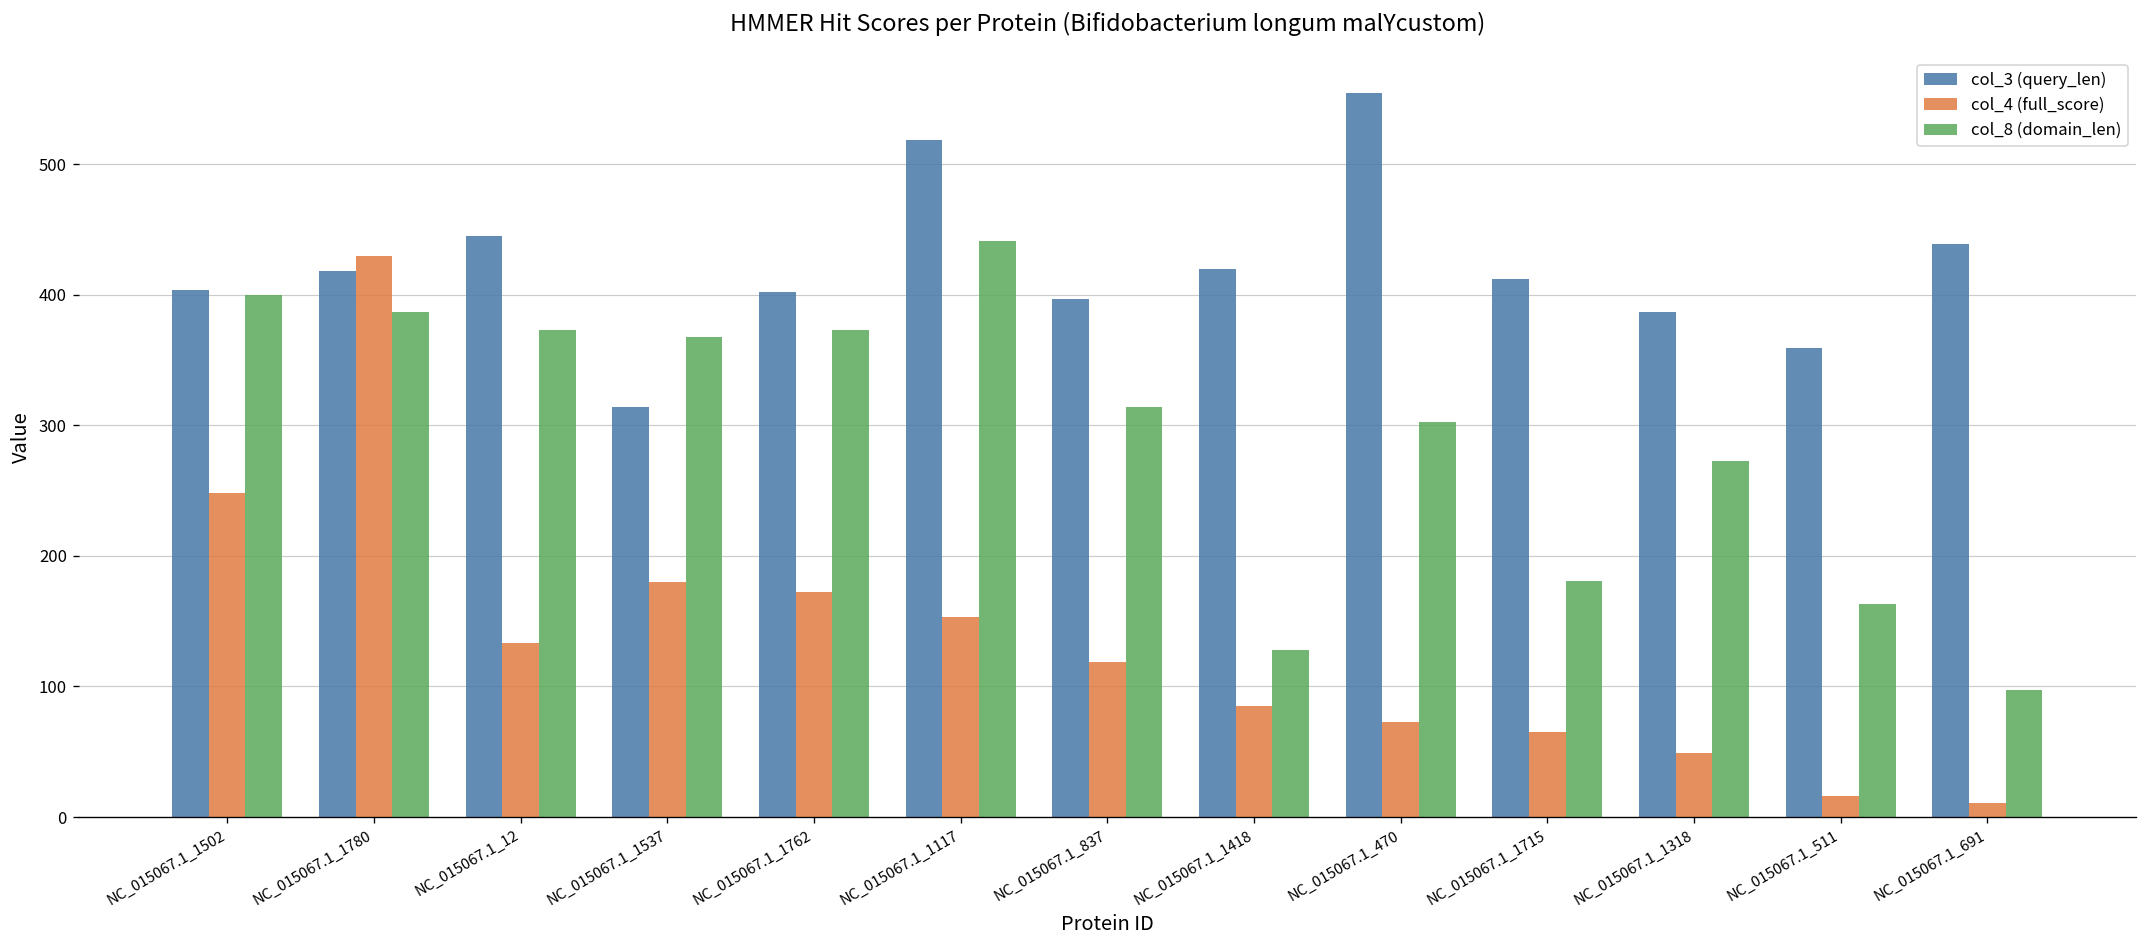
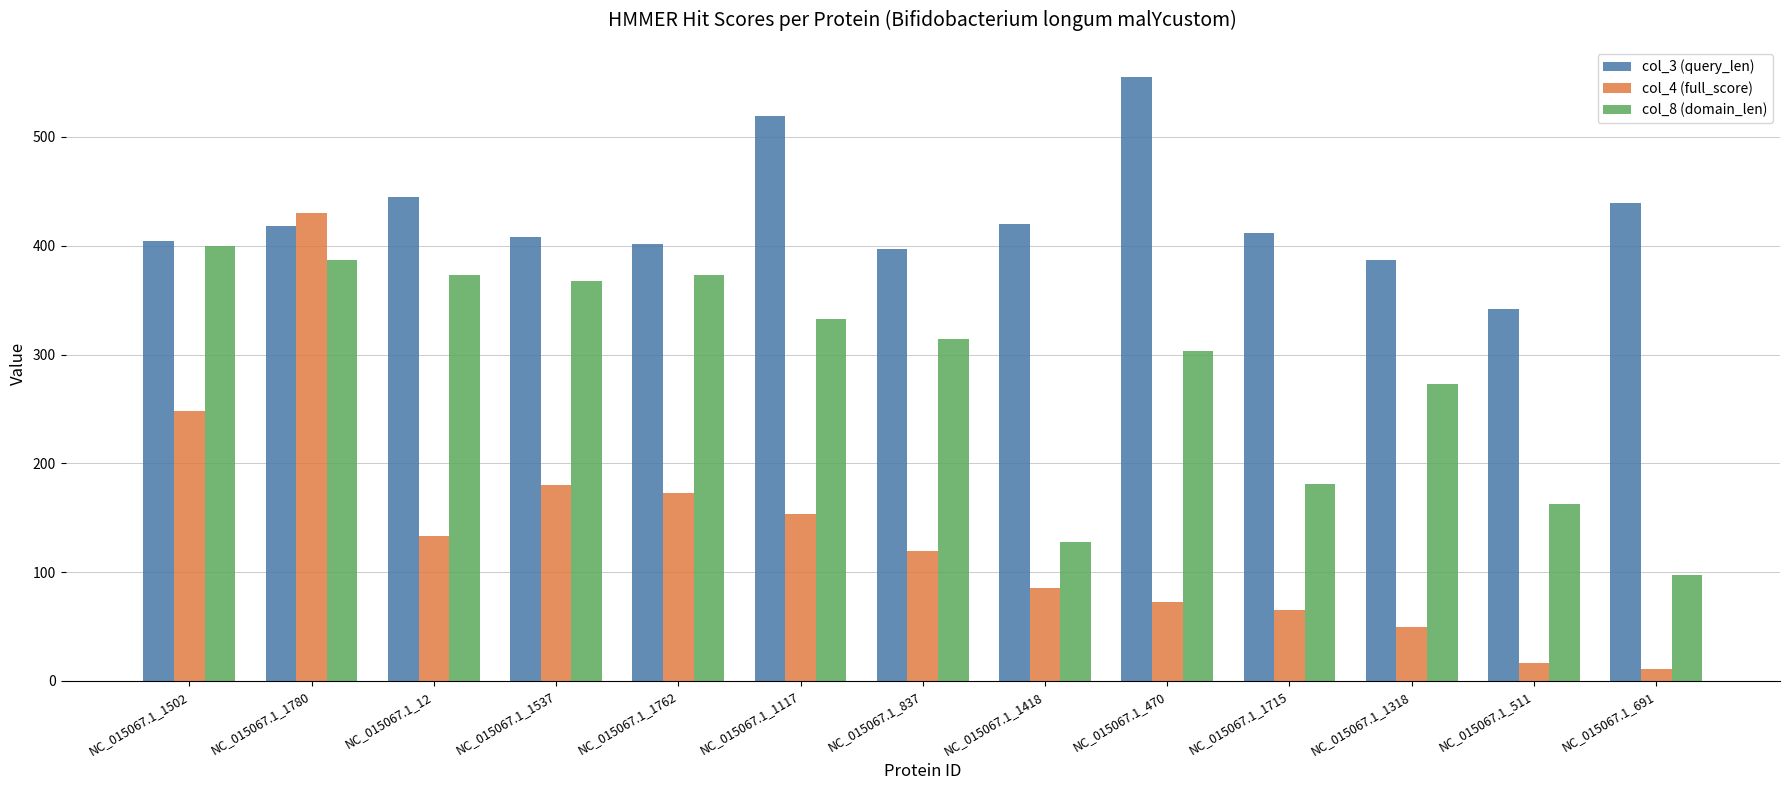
col_3 (query_len), NC_015067.1_1537: 314 -> 408
col_8 (domain_len), NC_015067.1_1117: 441 -> 333
col_3 (query_len), NC_015067.1_511: 359 -> 342
